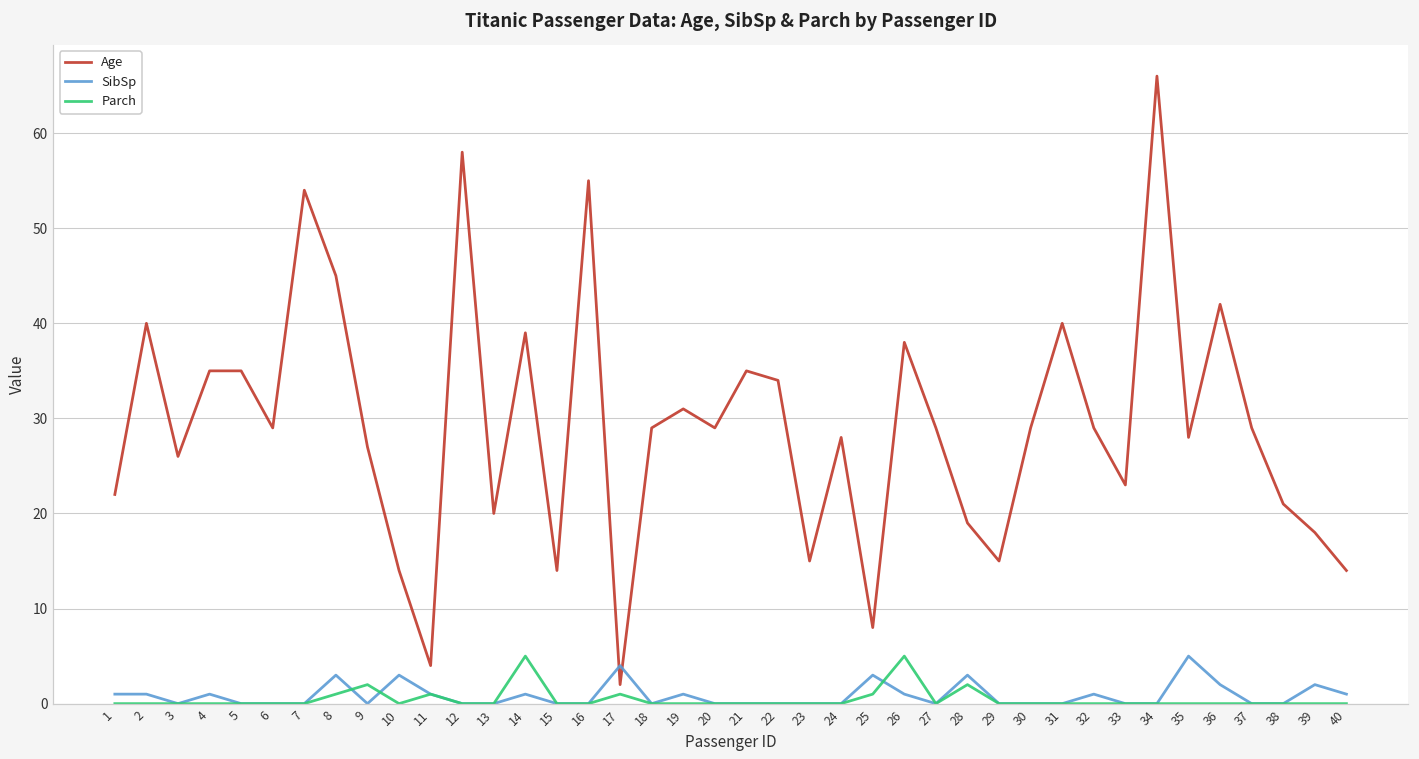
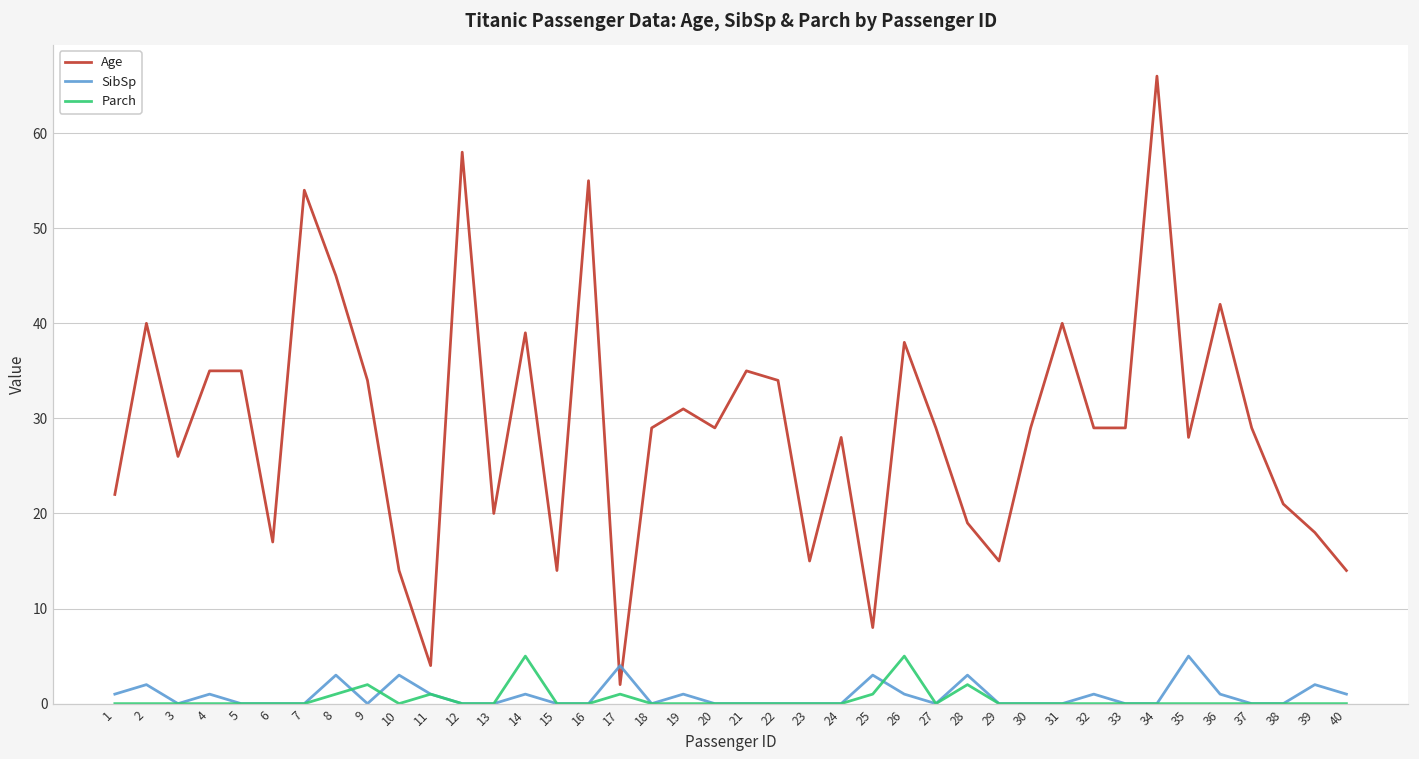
SibSp, 2: 1 -> 2
Age, 6: 29 -> 17
Age, 9: 27 -> 34
Age, 33: 23 -> 29
SibSp, 36: 2 -> 1
